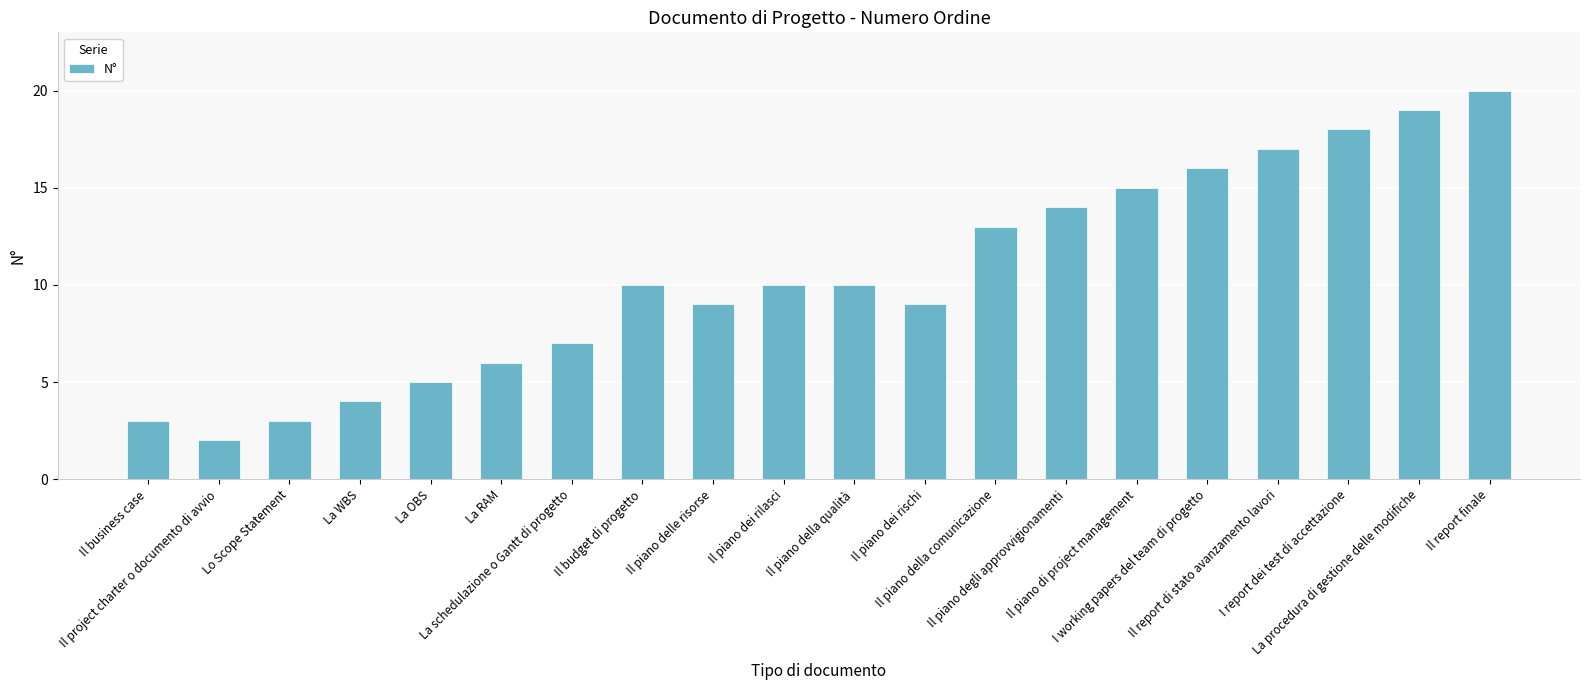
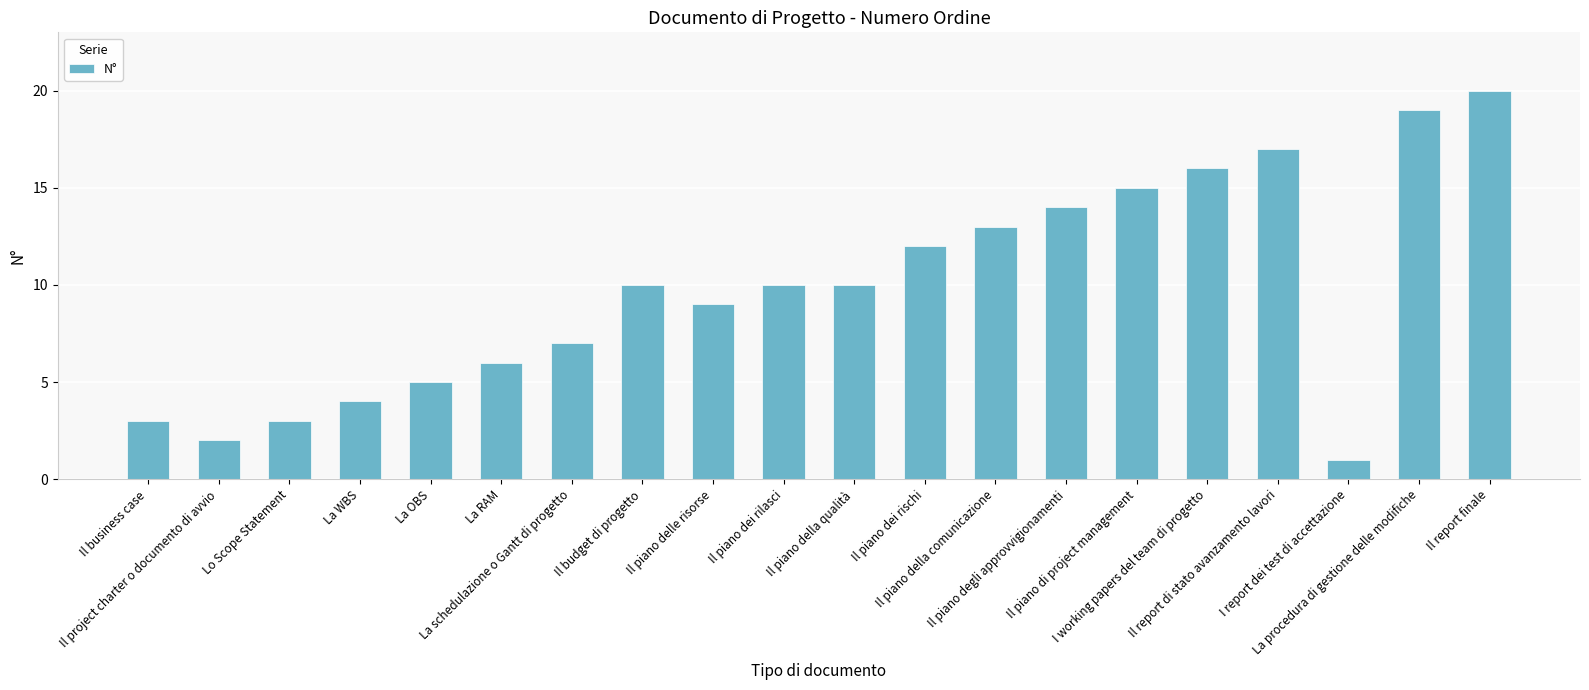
Il piano dei rischi: 9 -> 12
I report dei test di accettazione: 18 -> 1
